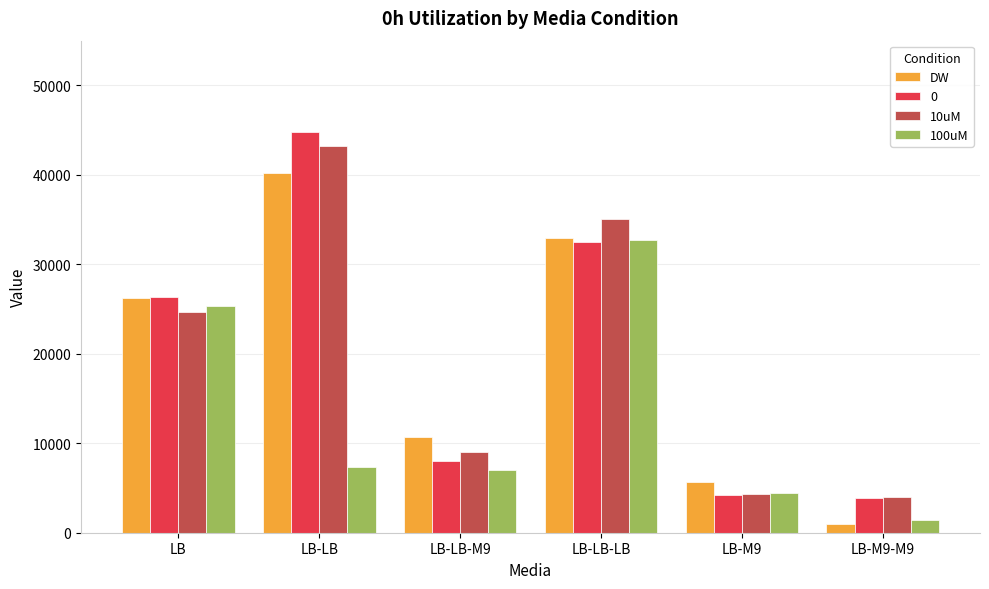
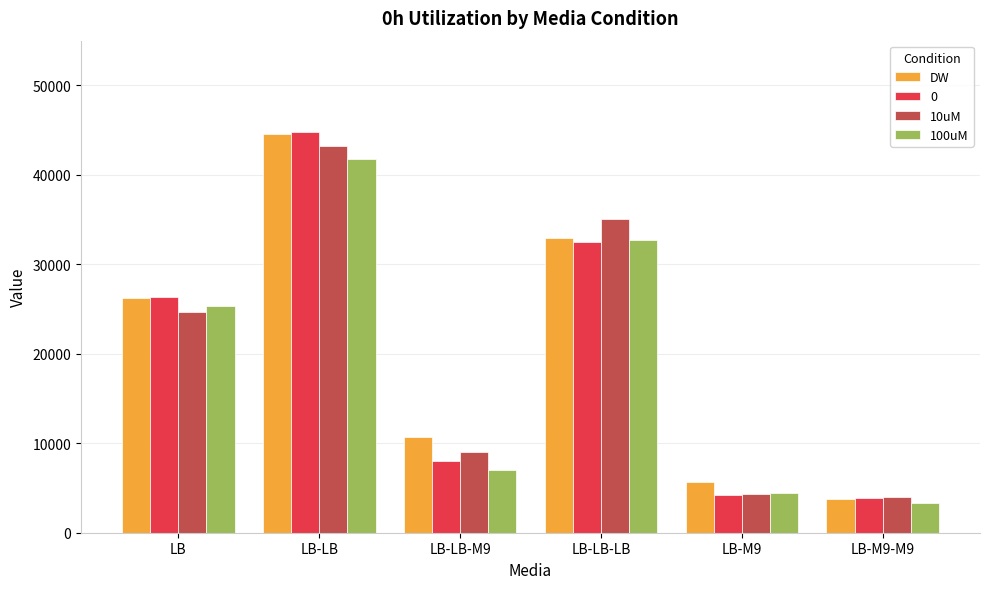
DW, LB-LB: 40000 -> 45000
100uM, LB-LB: 7000 -> 42000
DW, LB-M9-M9: 1000 -> 4000
100uM, LB-M9-M9: 1000 -> 3000
